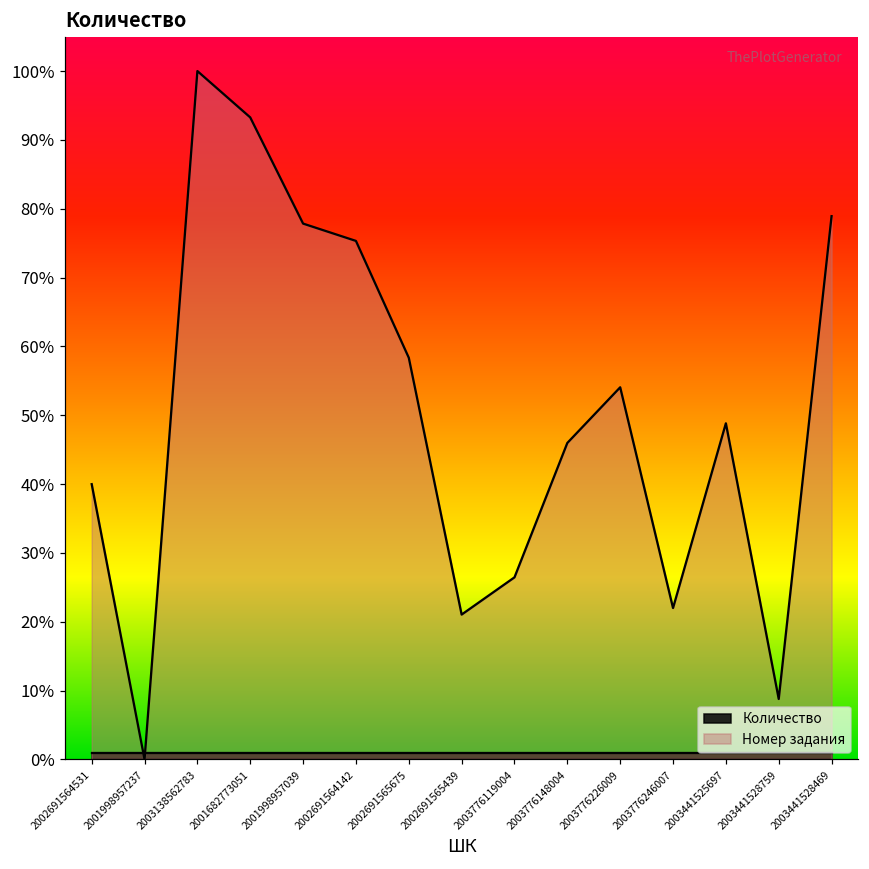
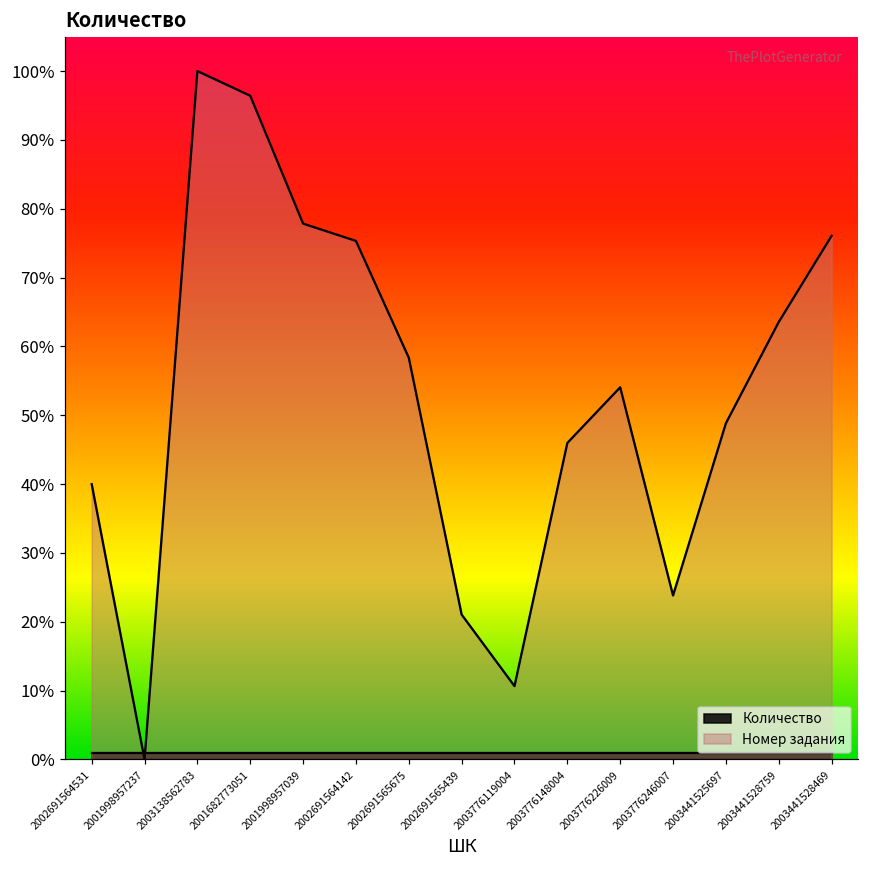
Номер задания, 2001682773051: 93% -> 96%
Номер задания, 2003776119004: 26% -> 11%
Номер задания, 2003776246007: 22% -> 24%
Номер задания, 2003441528759: 9% -> 64%
Номер задания, 2003441528469: 79% -> 76%
